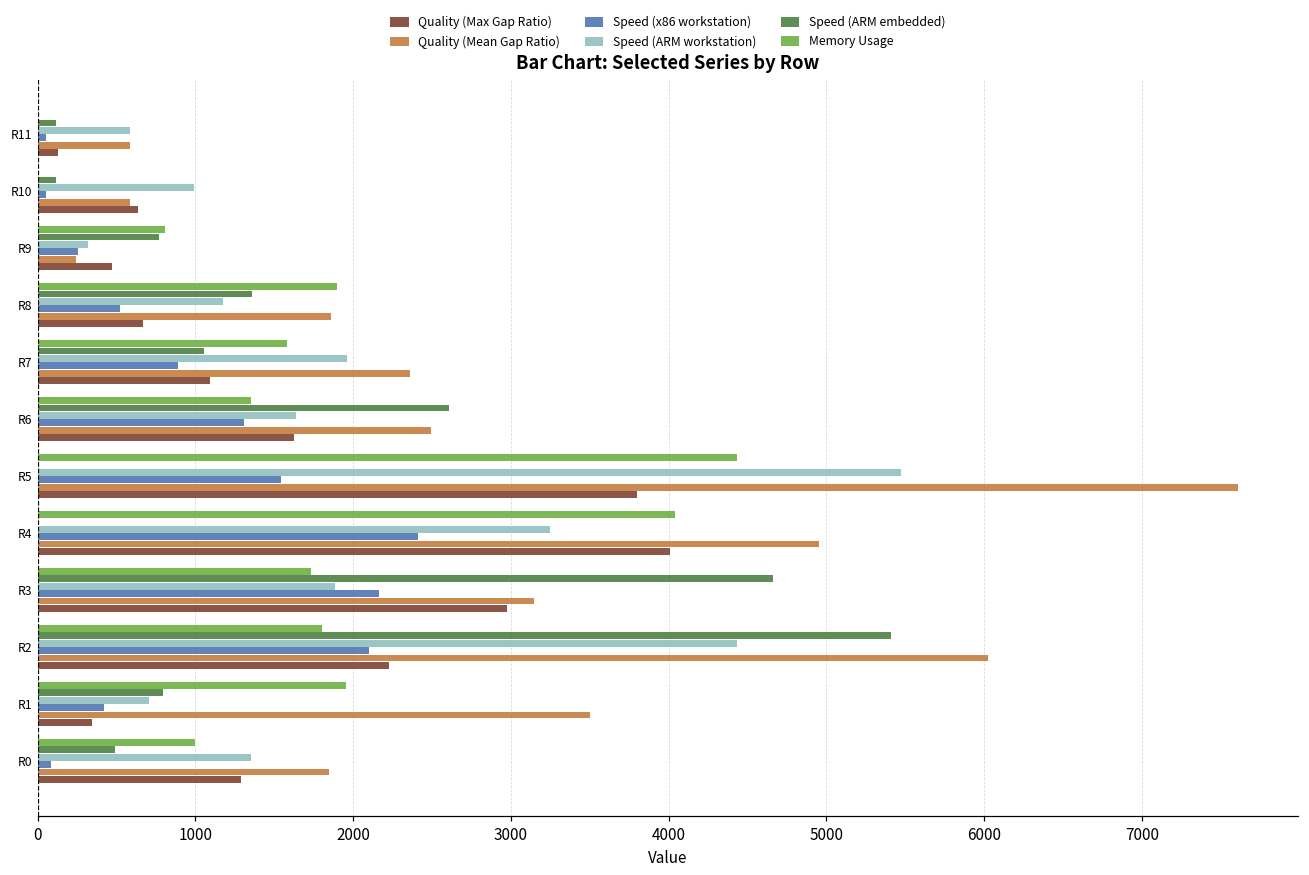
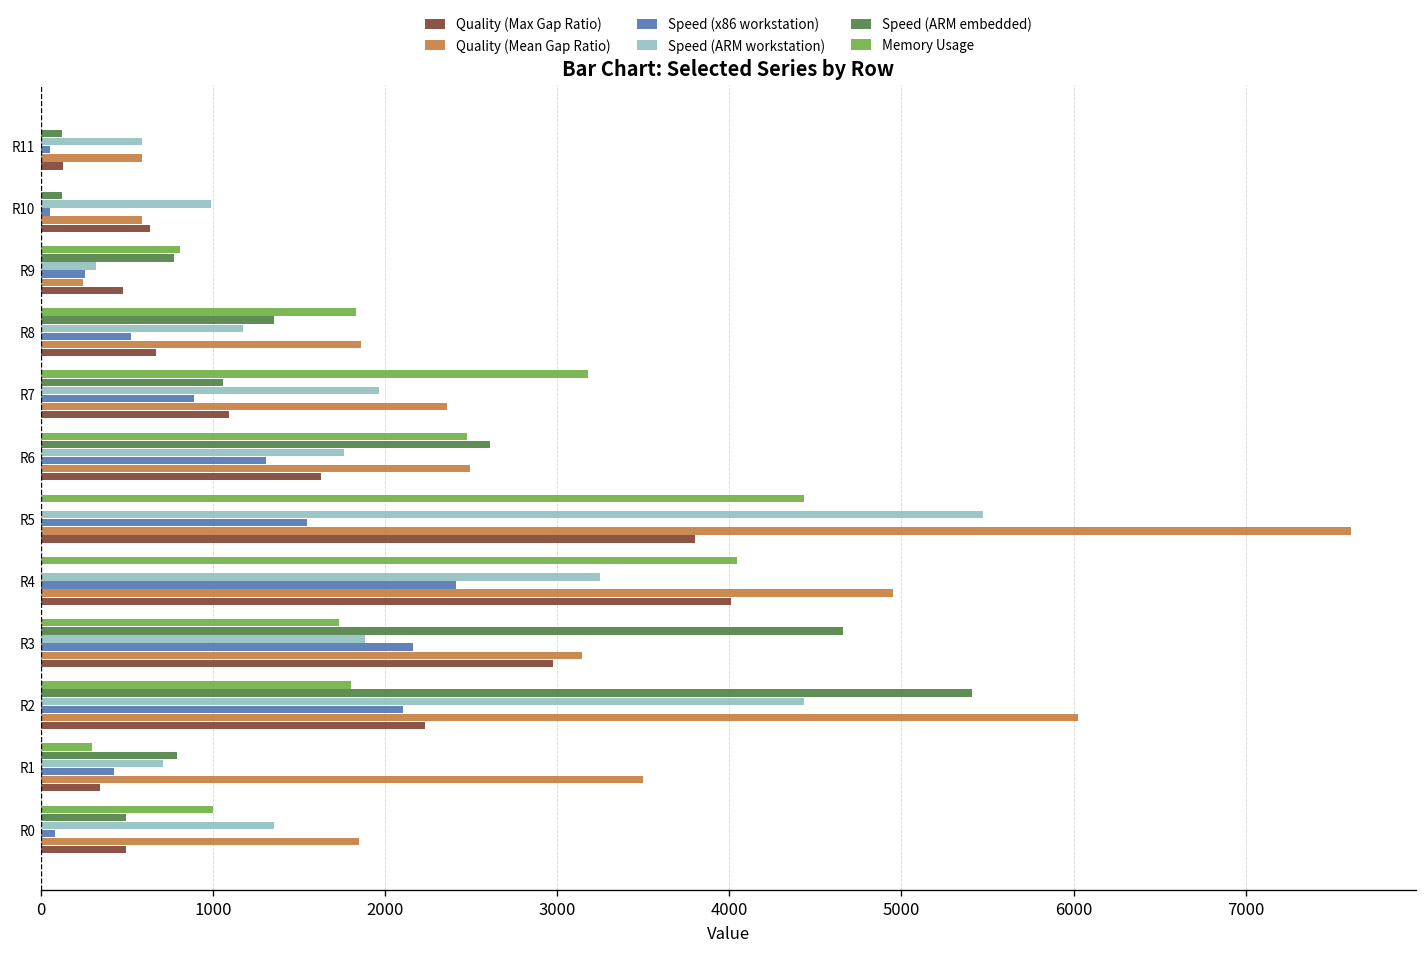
Memory Usage, R8: 1900 -> 1830
Memory Usage, R7: 1580 -> 3180
Memory Usage, R6: 1350 -> 2480
Speed (ARM workstation), R6: 1640 -> 1760
Memory Usage, R1: 1950 -> 290
Quality (Max Gap Ratio), R0: 1290 -> 490
